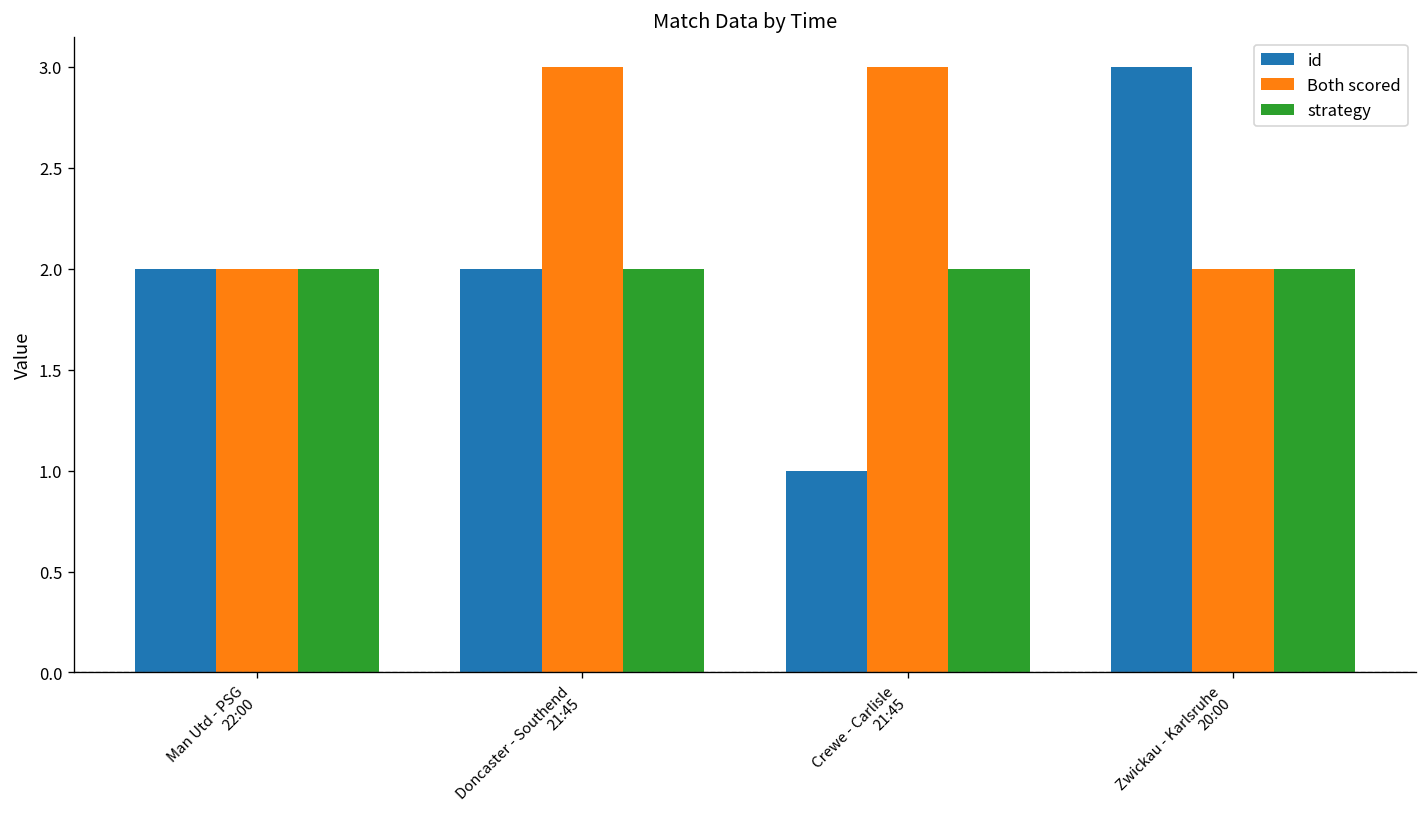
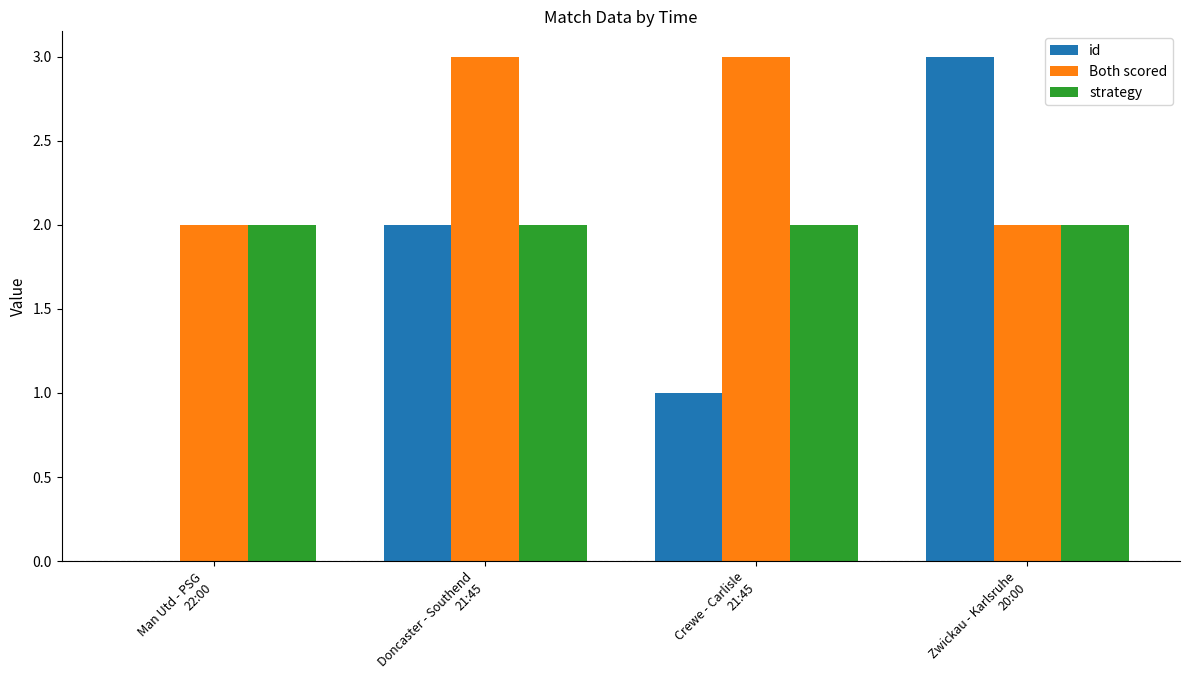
id, Man Utd - PSG 22:00: 2 -> 0
